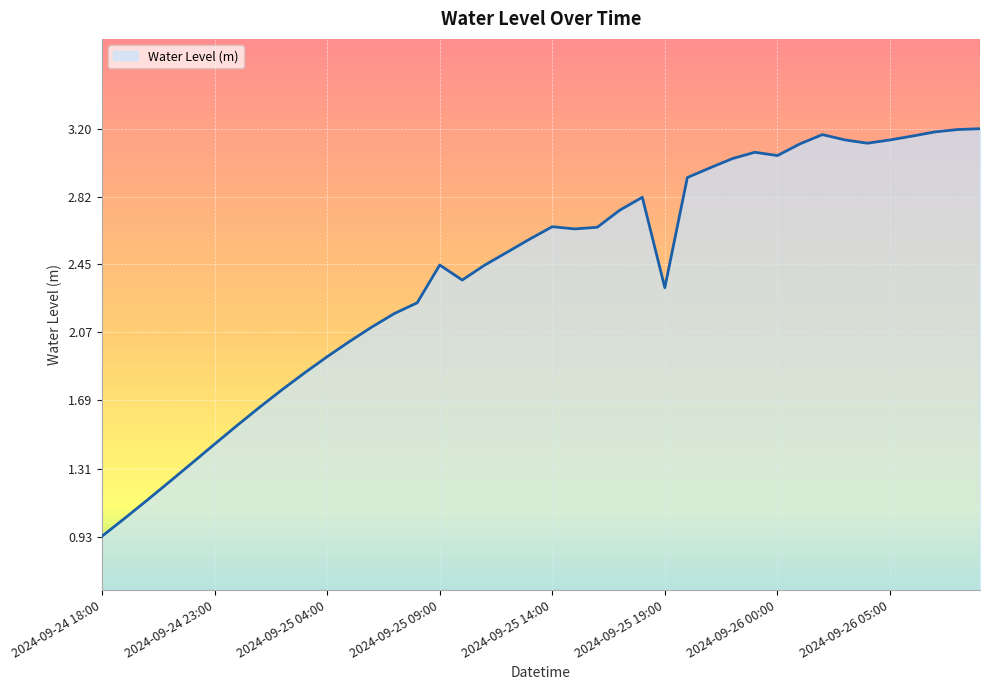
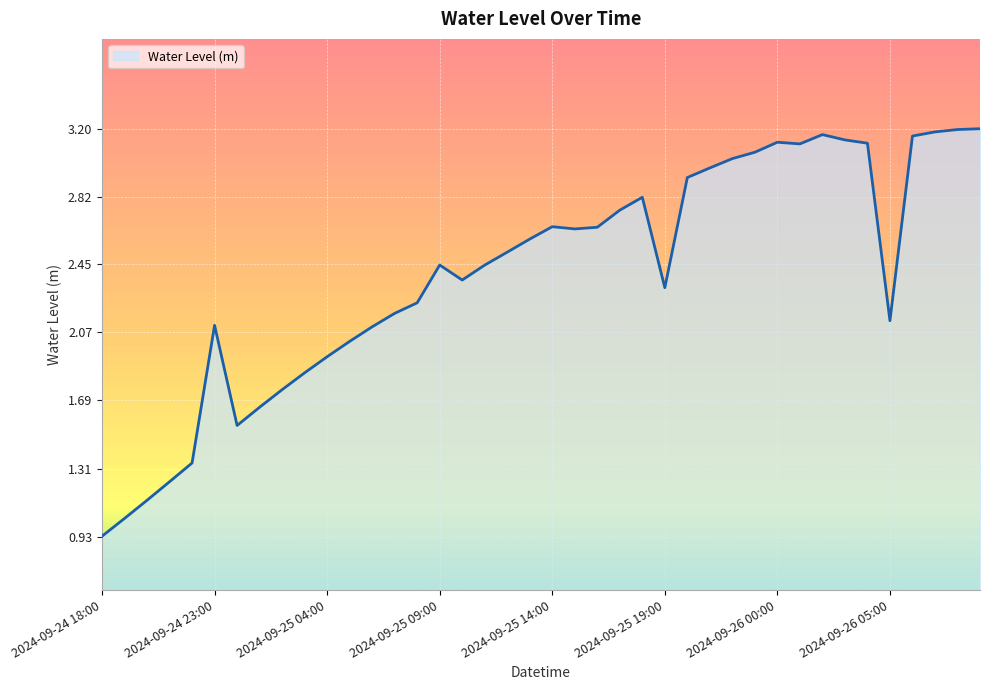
2024-09-24 23:00: 1.45 -> 2.11
2024-09-26 00:00: 3.05 -> 3.13
2024-09-26 05:00: 3.14 -> 2.13
